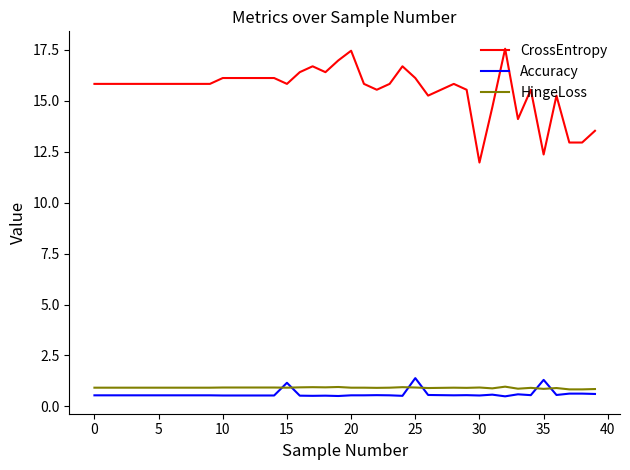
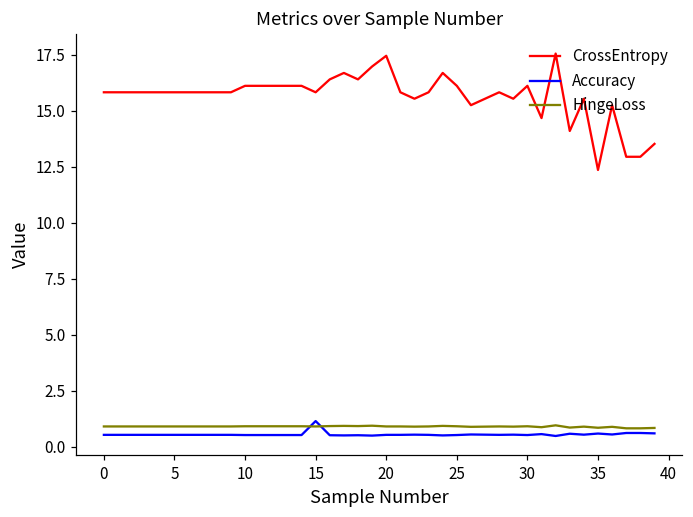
Accuracy, 25: 1.4 -> 0.5
CrossEntropy, 30: 12.0 -> 16.1
Accuracy, 35: 1.3 -> 0.6
